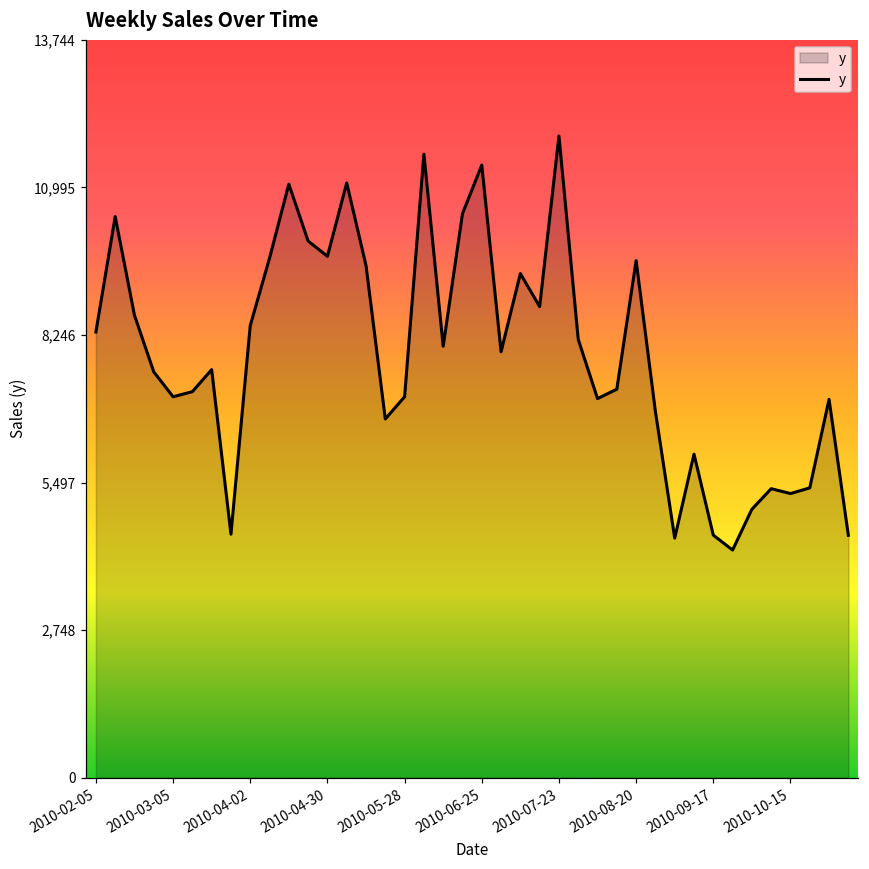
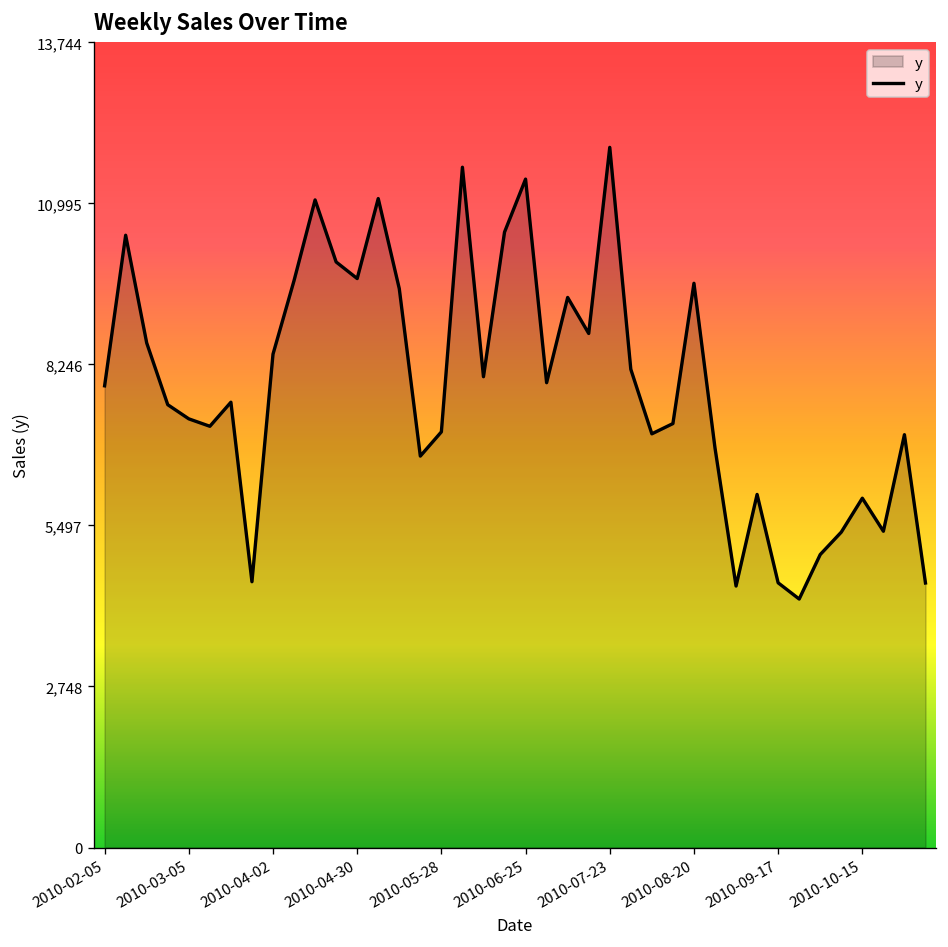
2010-02-05: 8,300 -> 7,900
2010-03-05: 7,100 -> 7,300
2010-10-15: 5,300 -> 6,000
